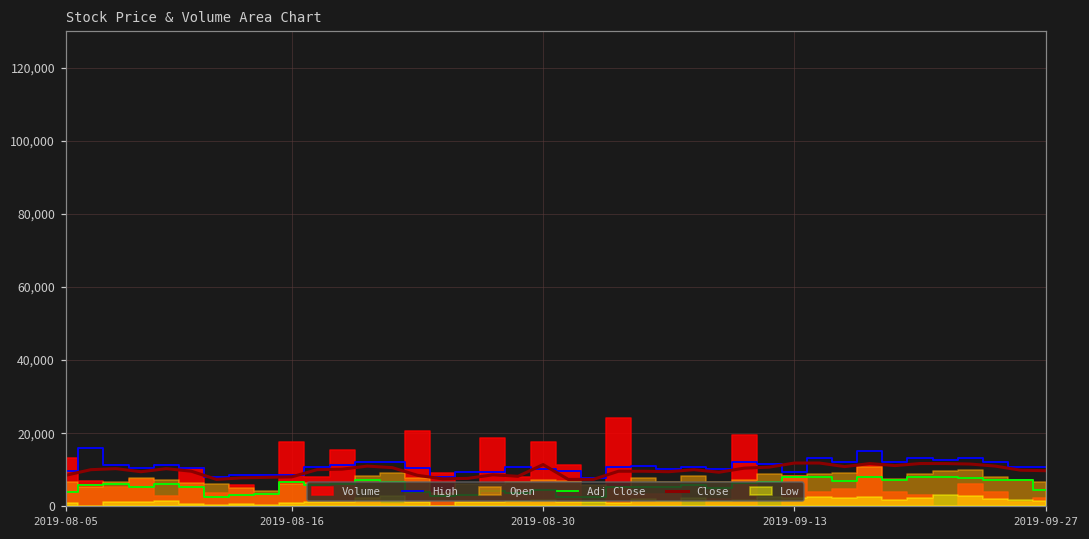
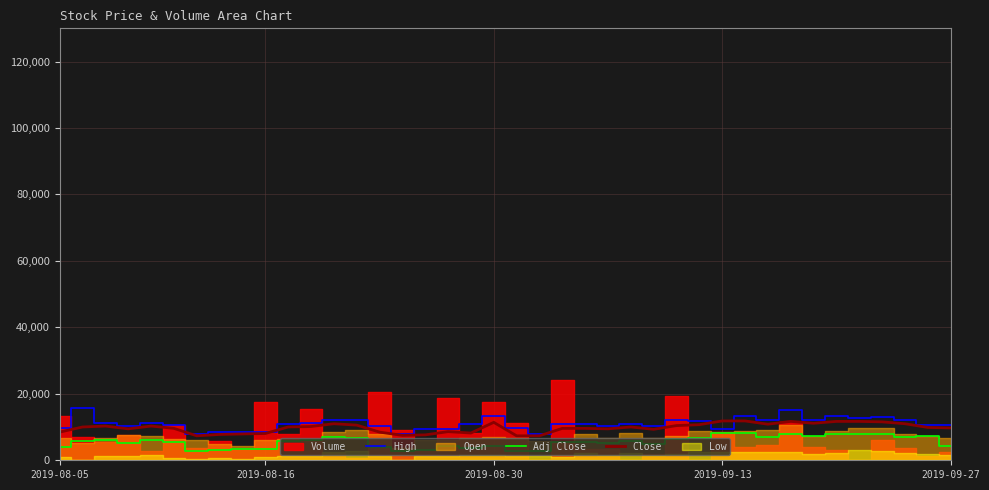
Adj Close, 2019-08-16: 7,000 -> 4,000
High, 2019-08-30: 10,000 -> 13,000
